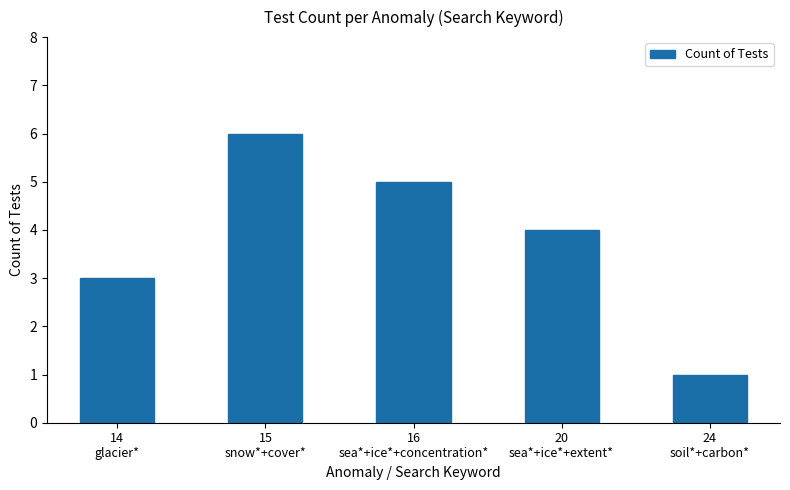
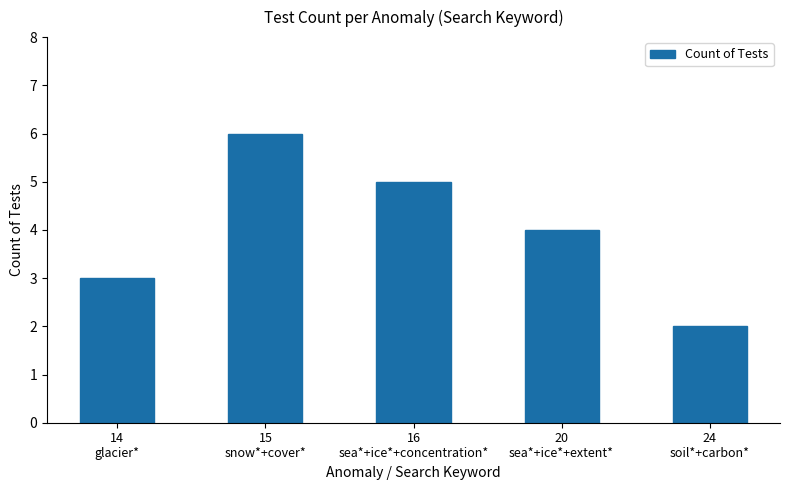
24 soil*+carbon*: 1 -> 2
